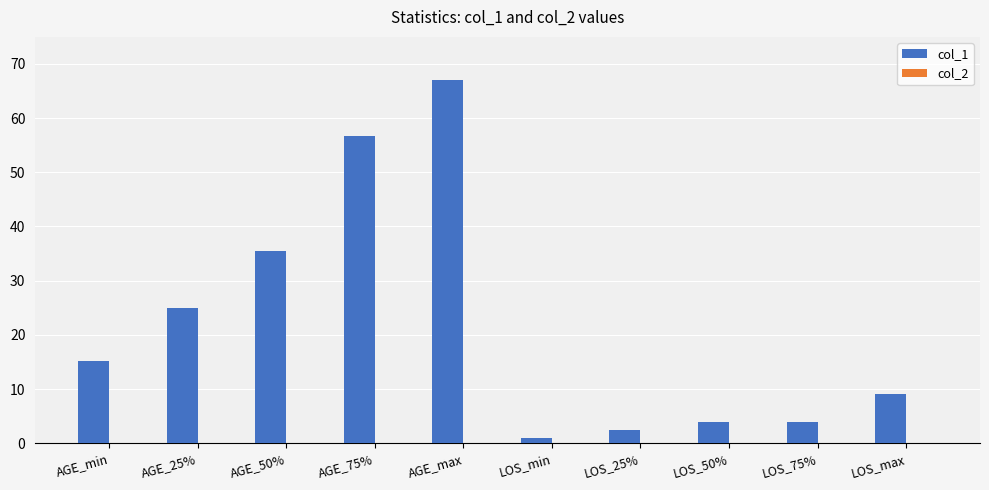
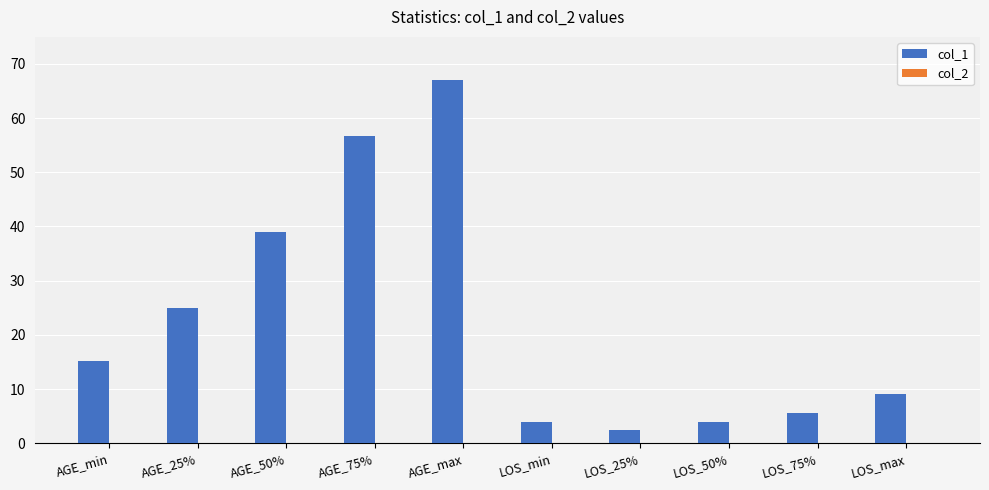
col_1, AGE_50%: 36 -> 39
col_1, LOS_min: 1 -> 4
col_1, LOS_75%: 4 -> 6
